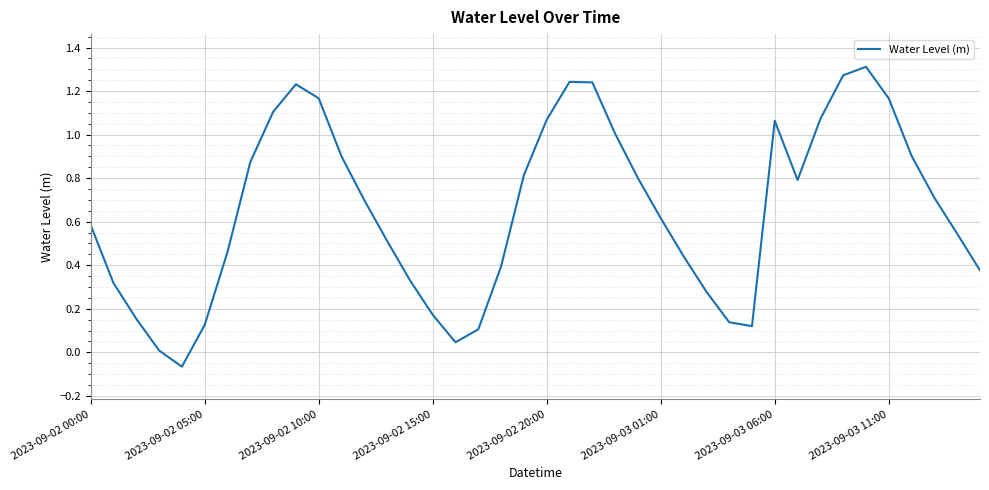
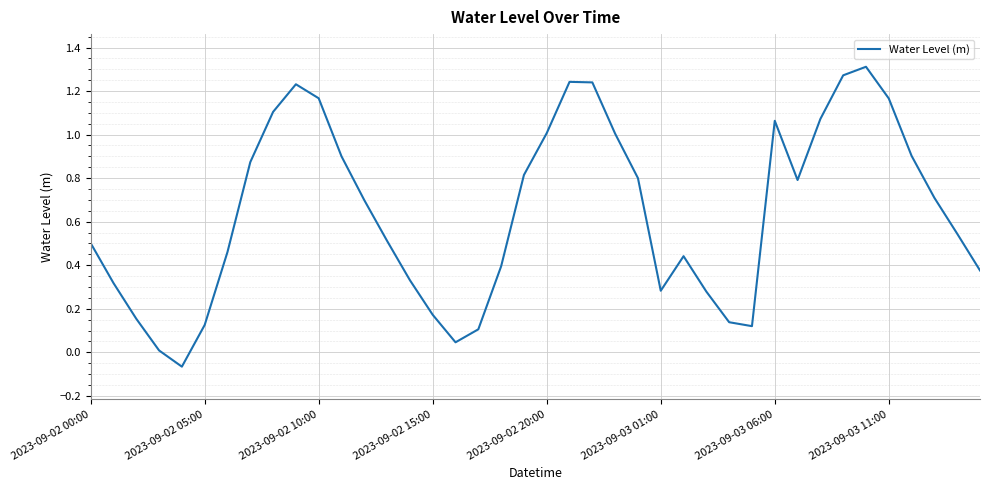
2023-09-02 00:00: 0.58 -> 0.50
2023-09-02 20:00: 1.07 -> 1.01
2023-09-03 01:00: 0.62 -> 0.28
